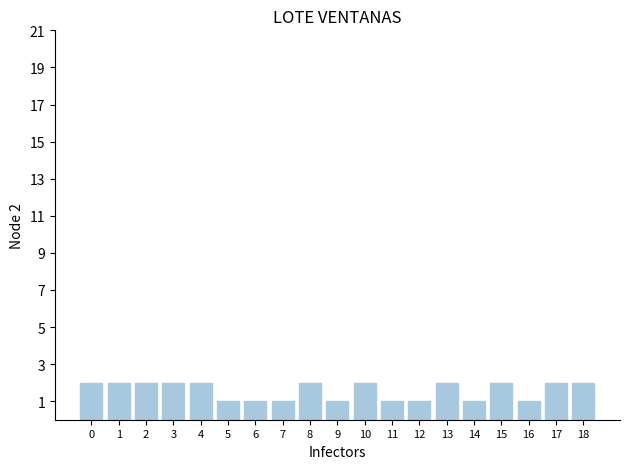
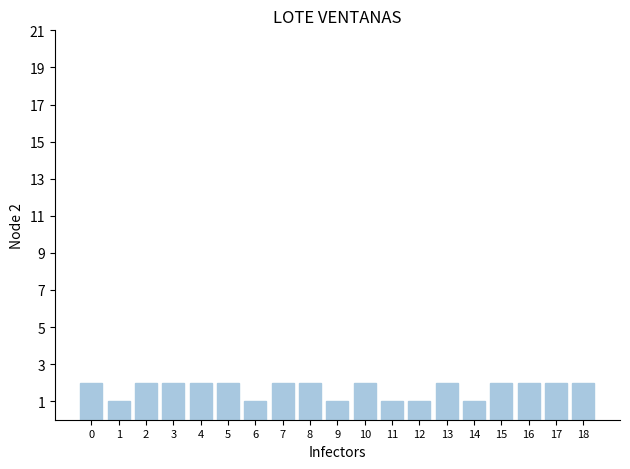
1: 2 -> 1
5: 1 -> 2
7: 1 -> 2
16: 1 -> 2
